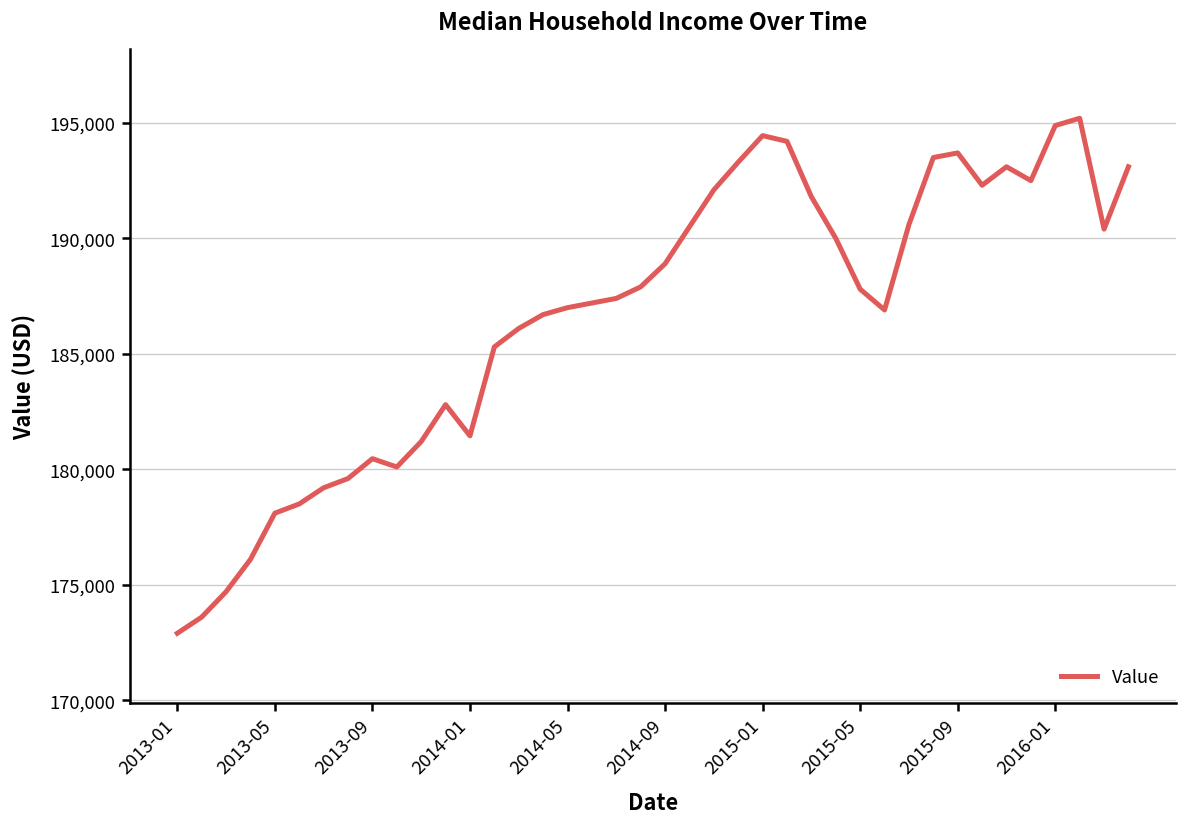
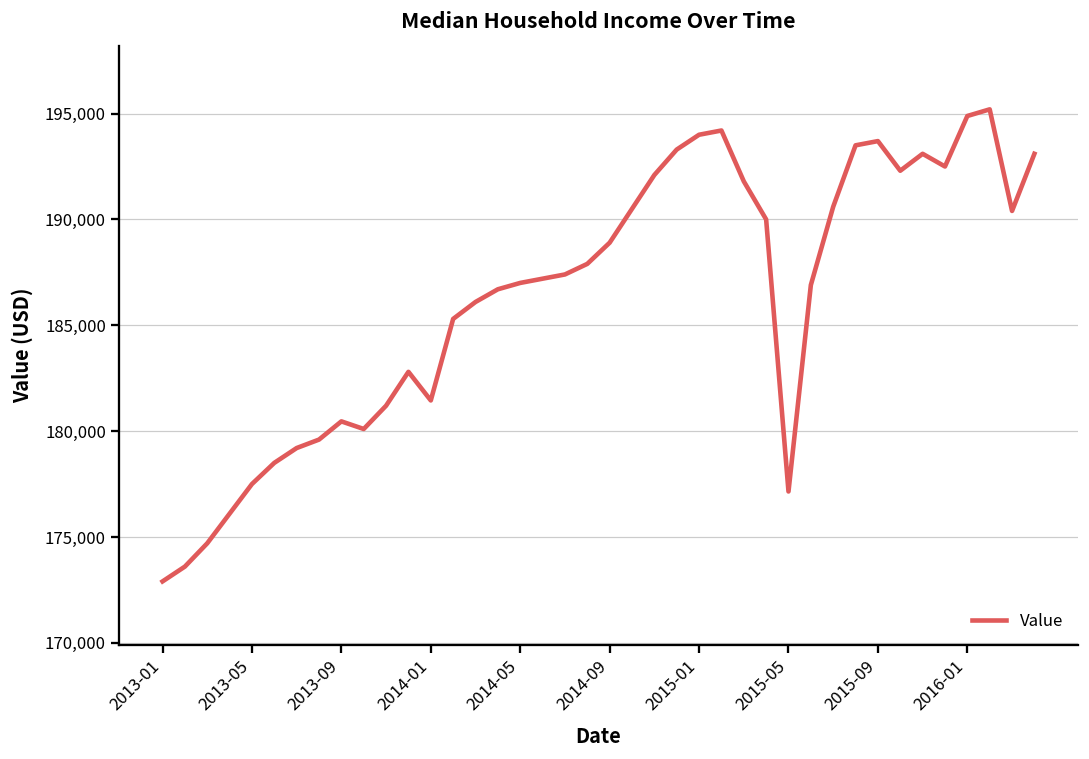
2013-05: 178,100 -> 177,500
2015-01: 194,400 -> 194,000
2015-05: 187,800 -> 177,100
